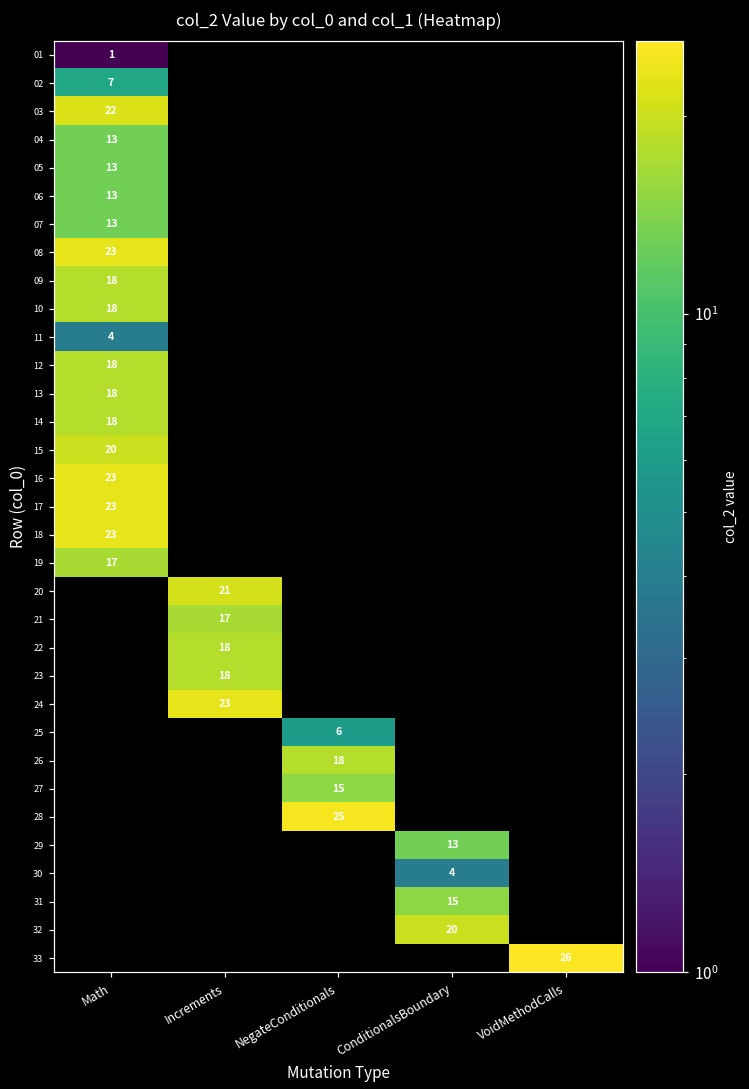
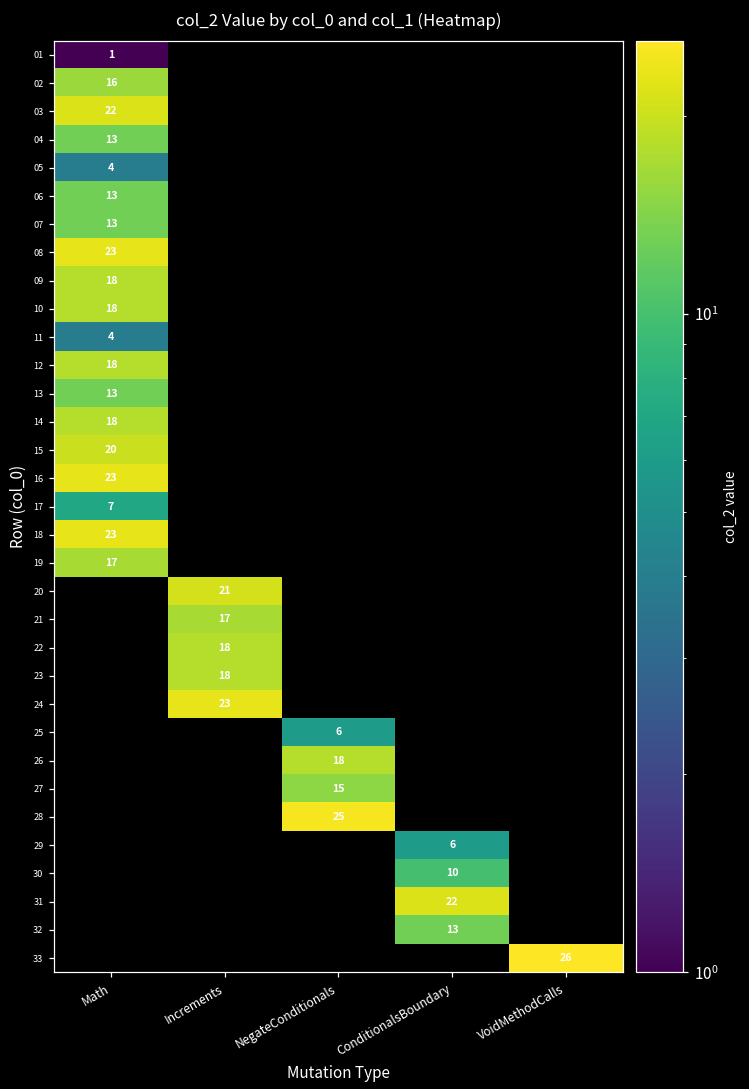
02, Math: 7 -> 16
05, Math: 13 -> 4
13, Math: 18 -> 13
17, Math: 23 -> 7
29, ConditionalsBoundary: 13 -> 6
30, ConditionalsBoundary: 4 -> 10
31, ConditionalsBoundary: 15 -> 22
32, ConditionalsBoundary: 20 -> 13
